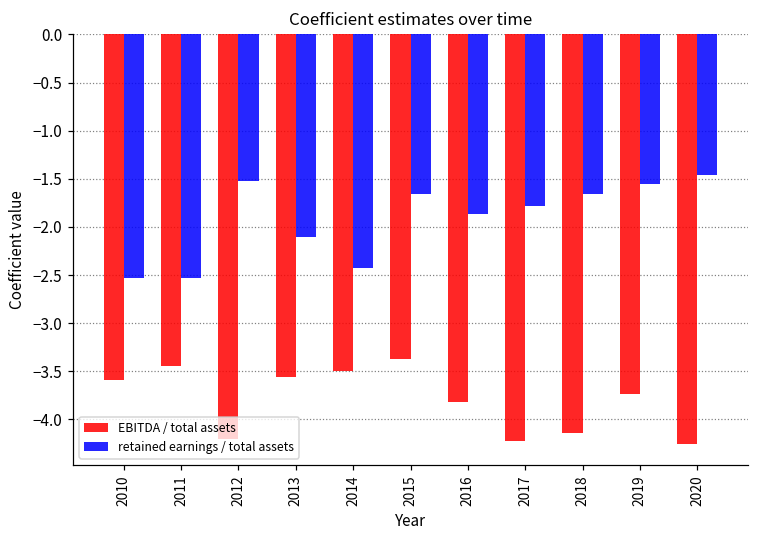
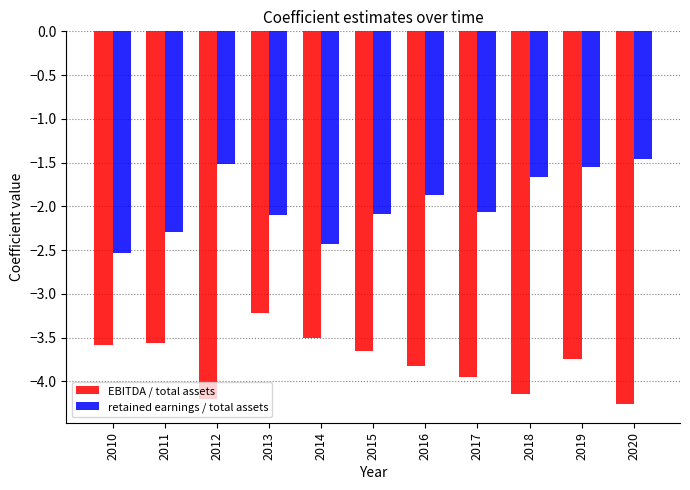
EBITDA / total assets, 2011: -3.4 -> -3.6
retained earnings / total assets, 2011: -2.5 -> -2.3
EBITDA / total assets, 2013: -3.6 -> -3.2
EBITDA / total assets, 2015: -3.4 -> -3.7
retained earnings / total assets, 2015: -1.7 -> -2.1
EBITDA / total assets, 2017: -4.2 -> -4.0
retained earnings / total assets, 2017: -1.8 -> -2.1
